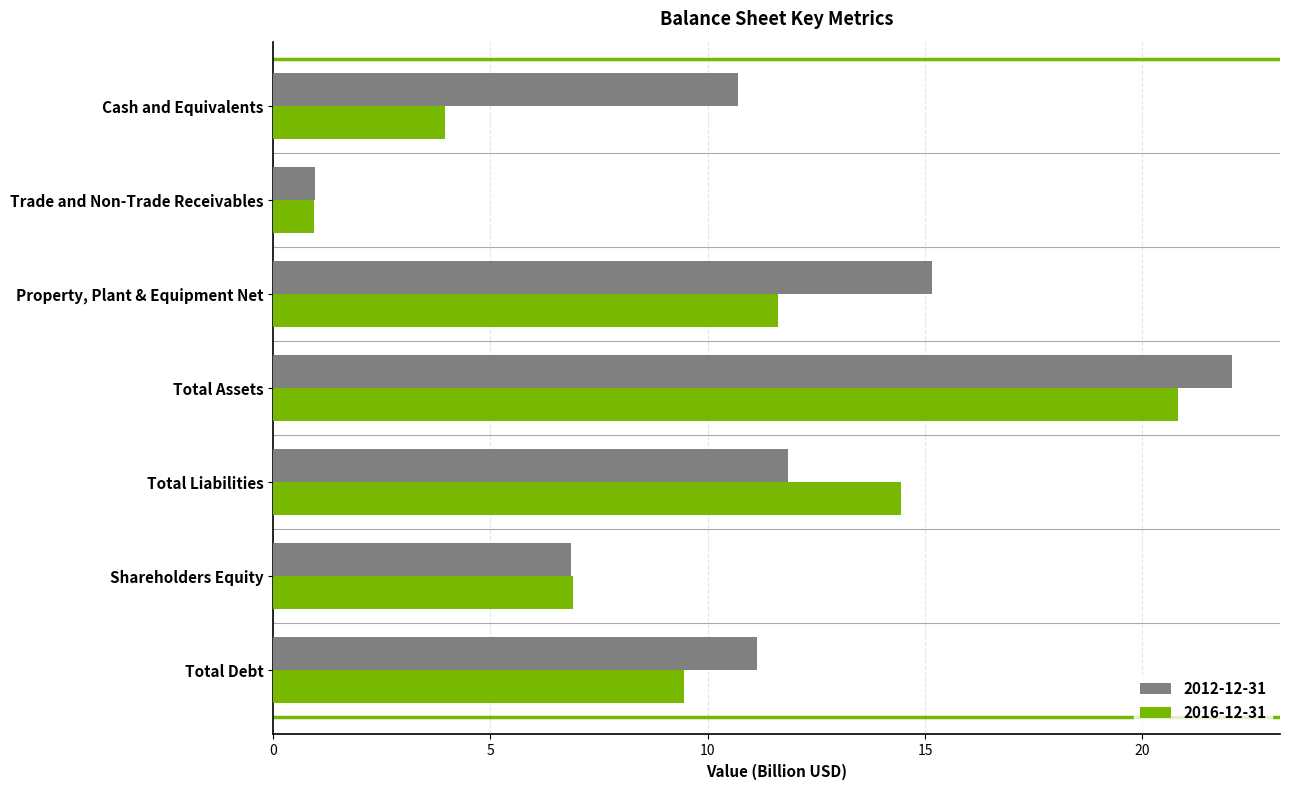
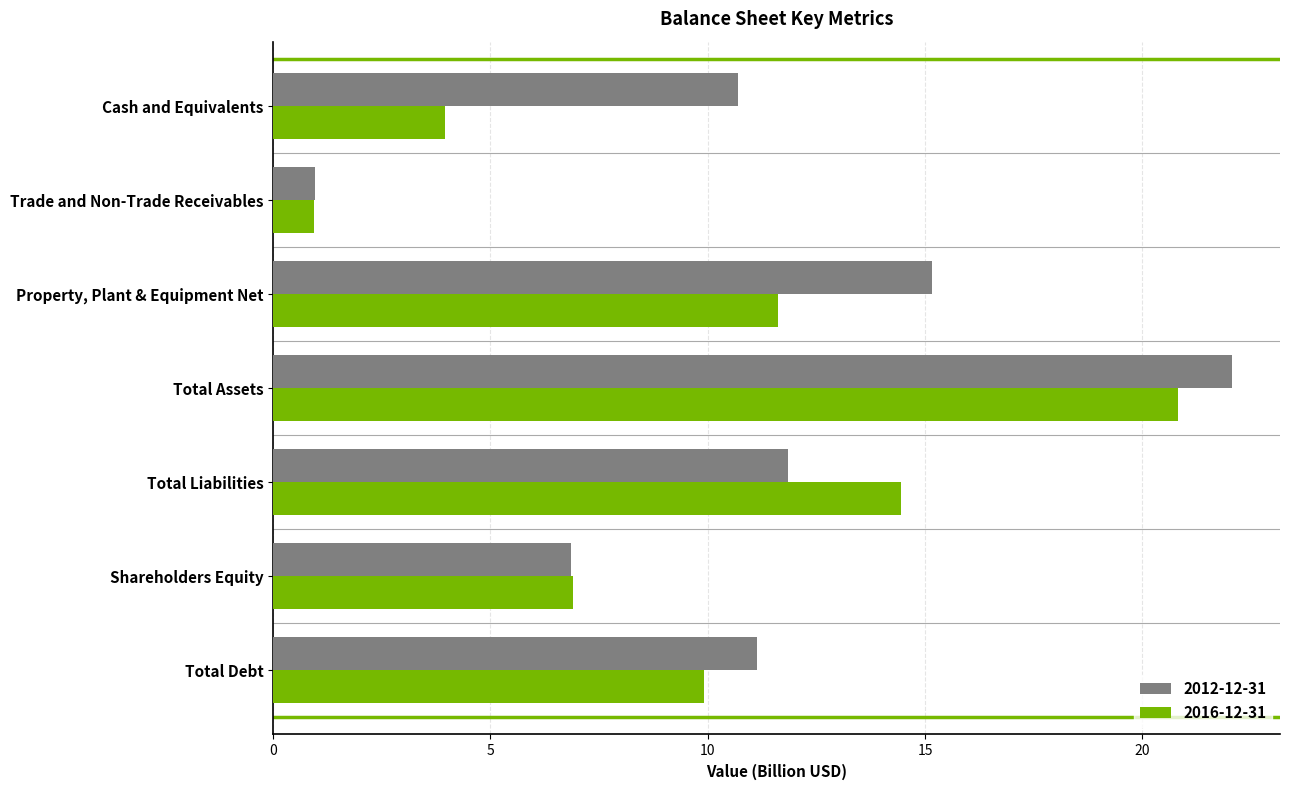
2016-12-31, Total Debt: 9.4 -> 9.9
